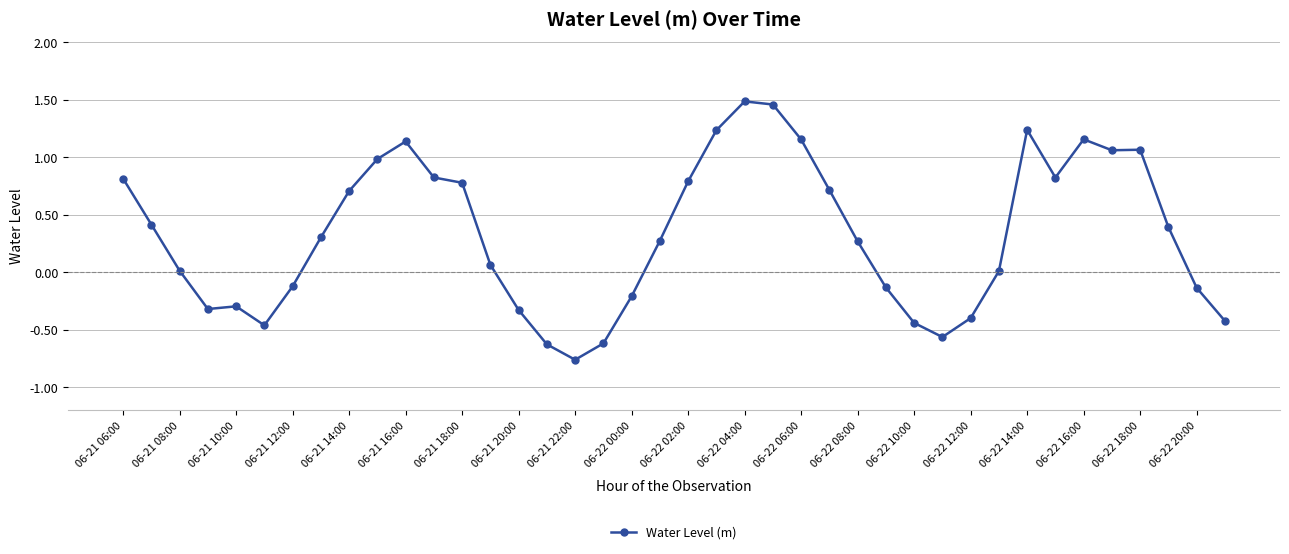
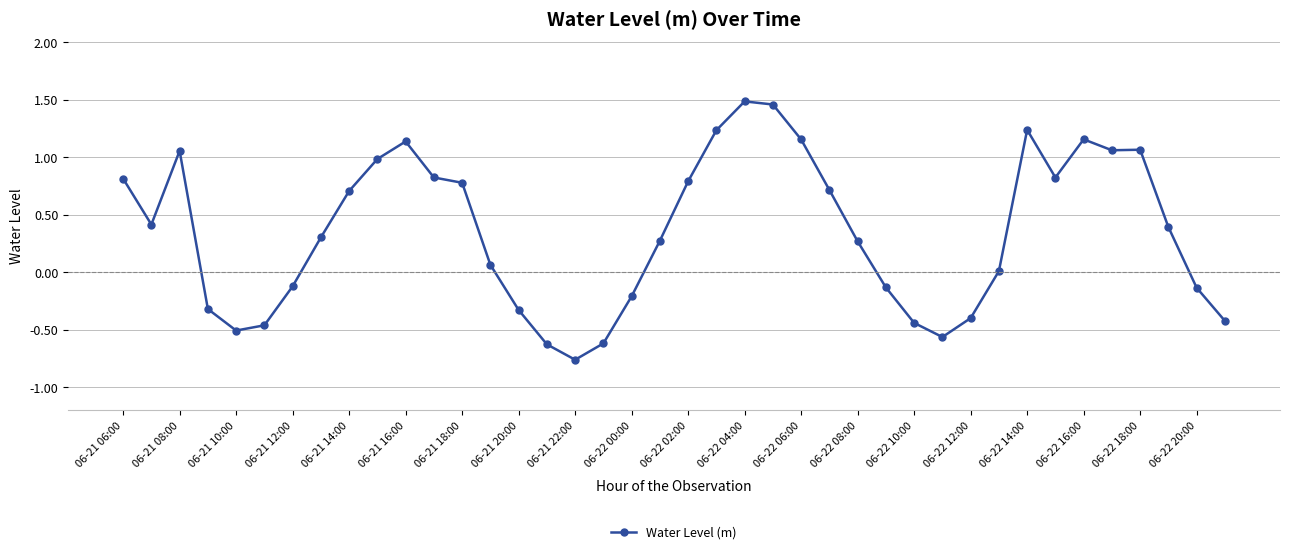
06-21 08:00: 0.01 -> 1.05
06-21 10:00: -0.30 -> -0.51
